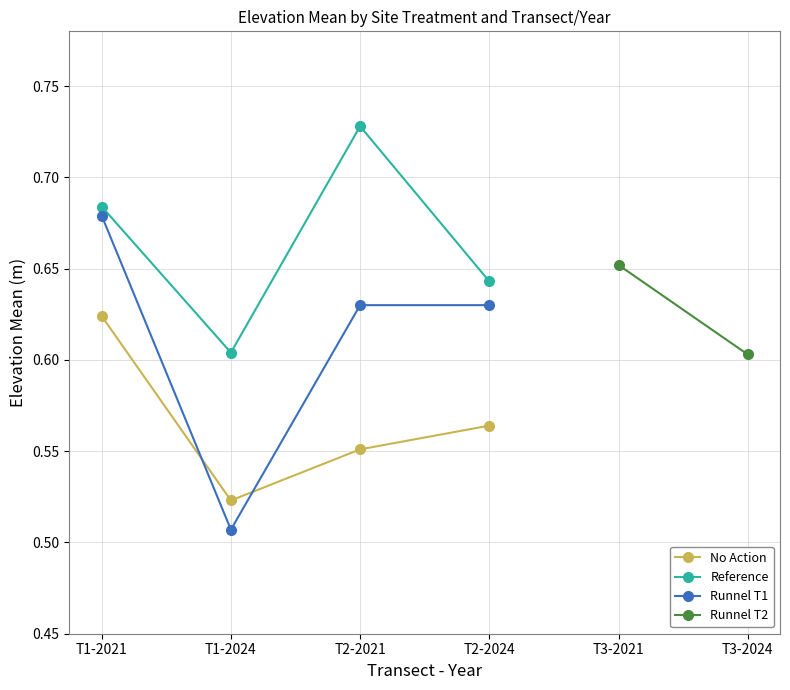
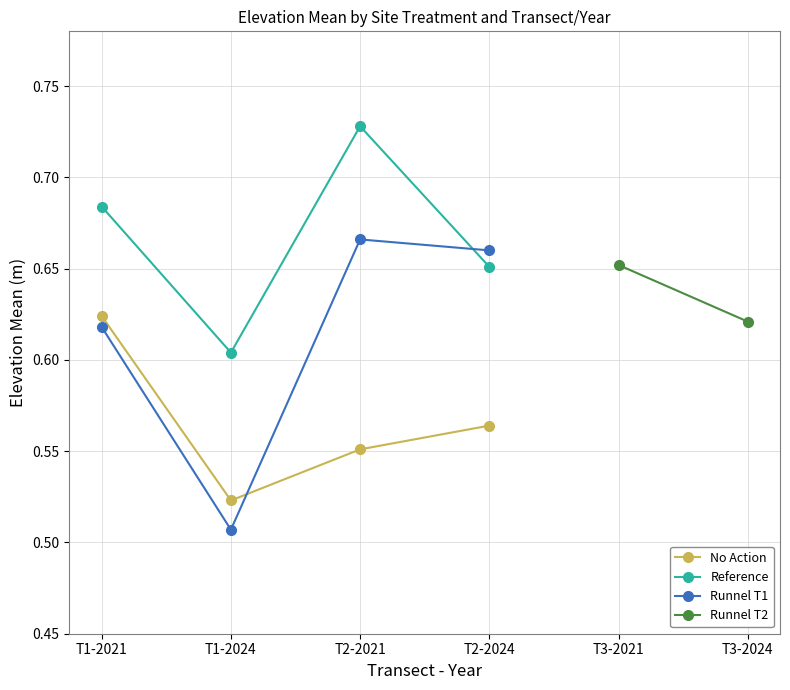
Runnel T1, T1-2021: 0.679 -> 0.618
Runnel T1, T2-2021: 0.630 -> 0.666
Reference, T2-2024: 0.643 -> 0.651
Runnel T1, T2-2024: 0.63 -> 0.66
Runnel T2, T3-2024: 0.603 -> 0.621
